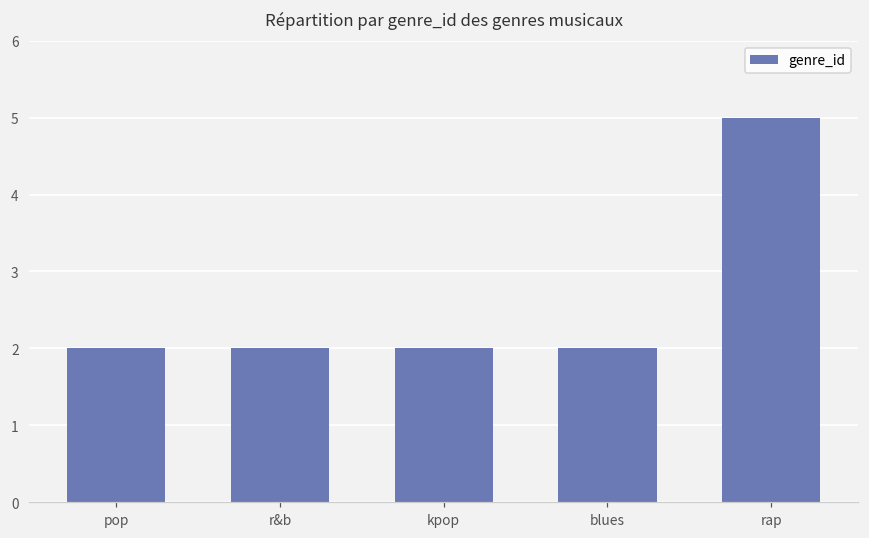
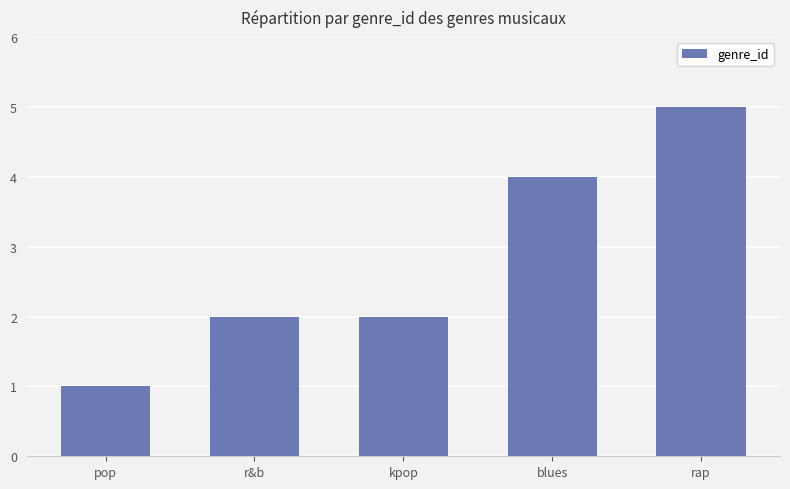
pop: 2 -> 1
blues: 2 -> 4
